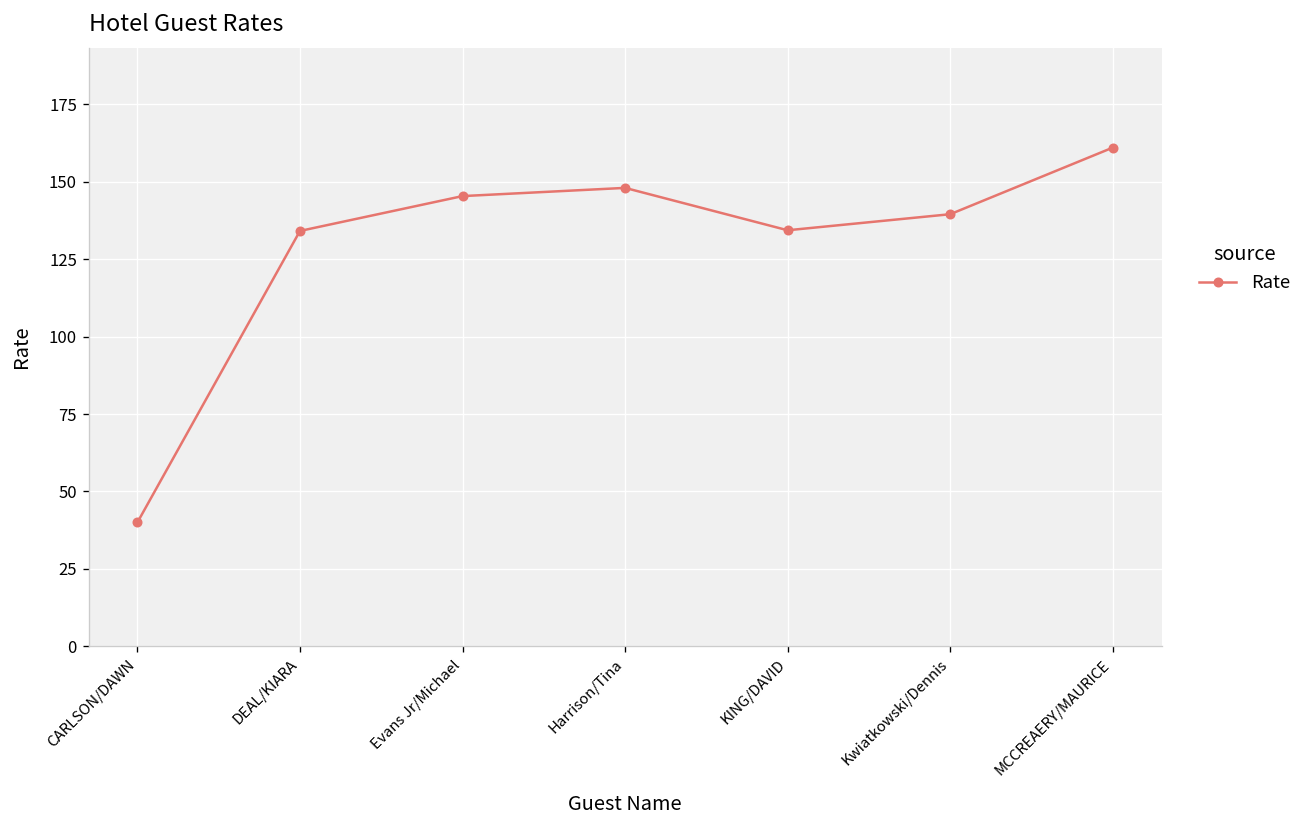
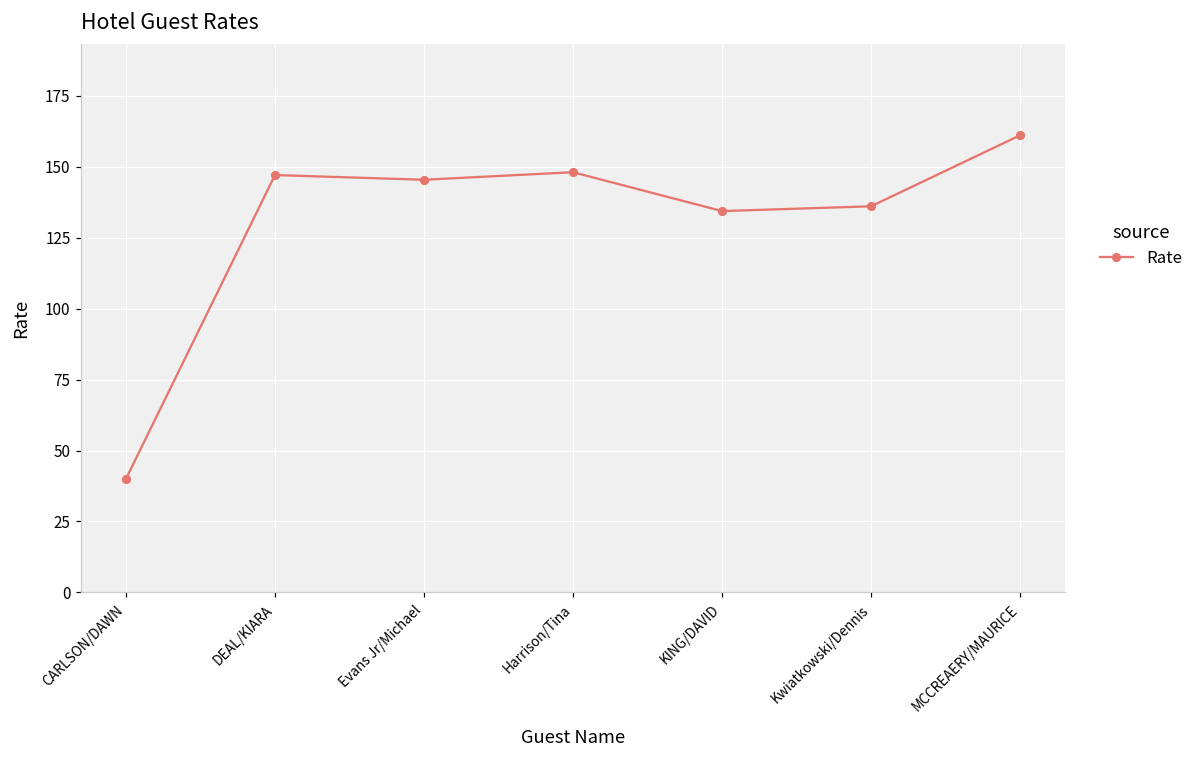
DEAL/KIARA: 134 -> 147
Kwiatkowski/Dennis: 140 -> 136
